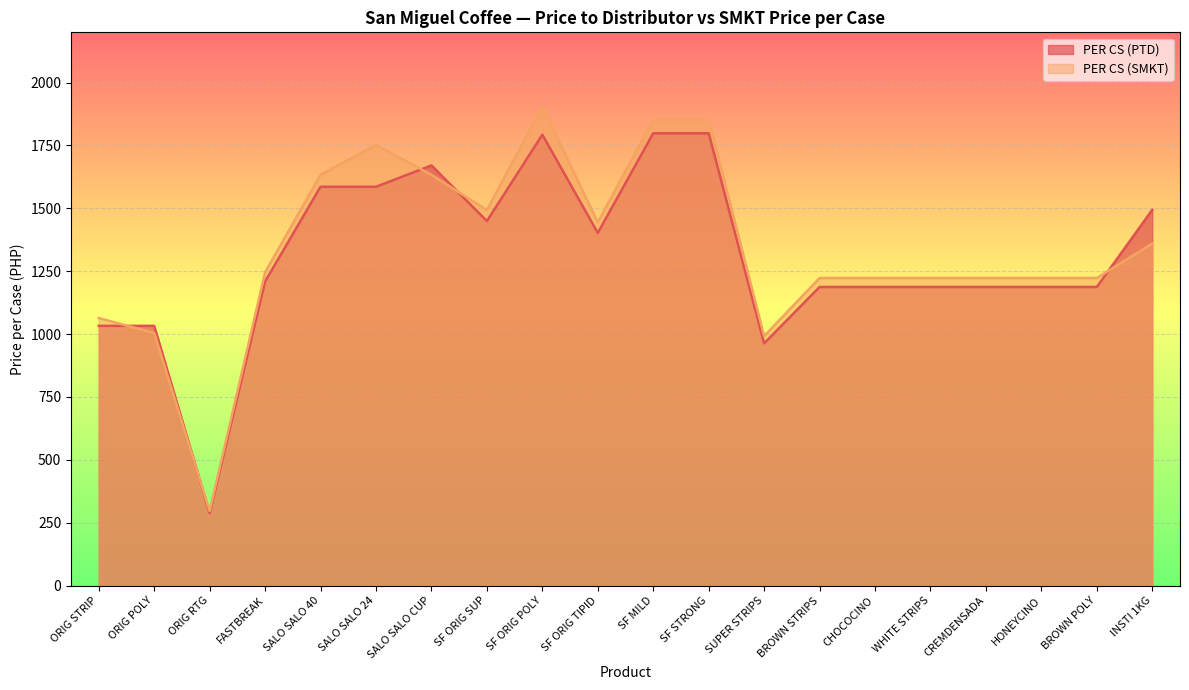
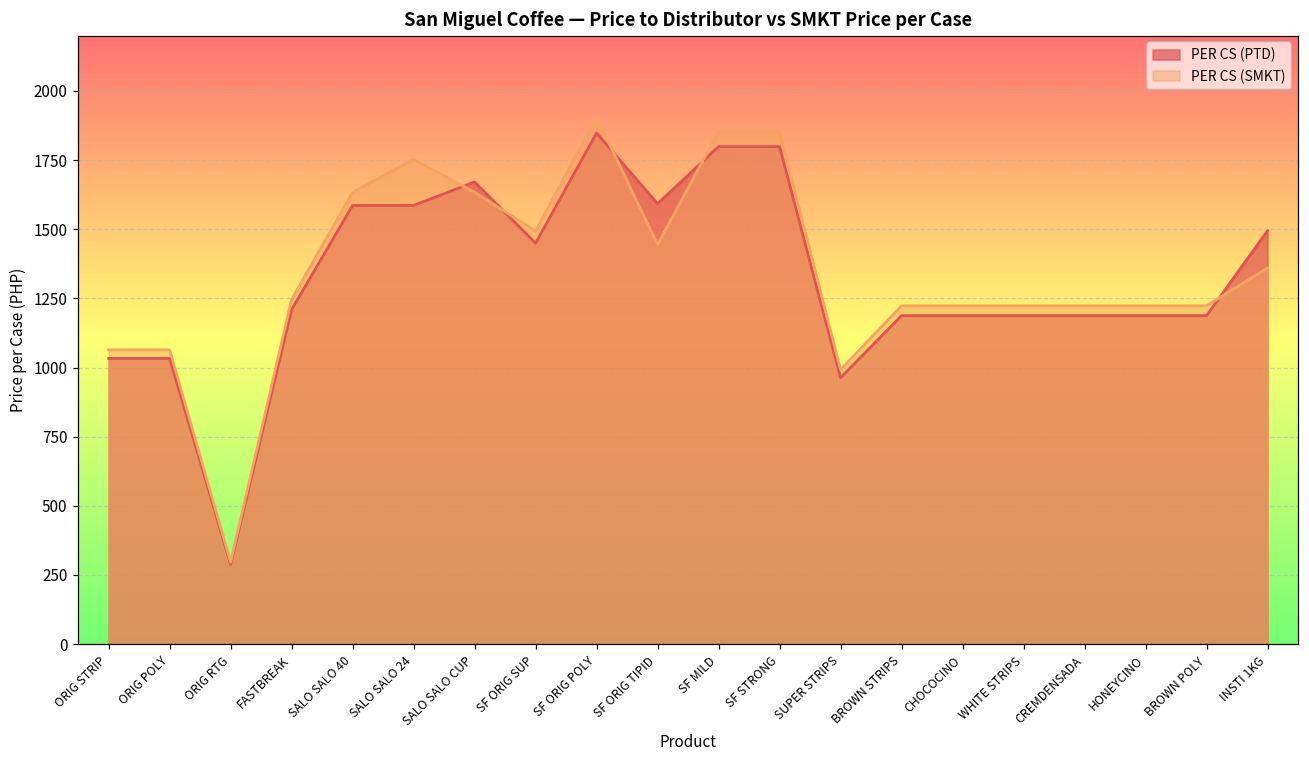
PER CS (SMKT), ORIG POLY: 1000 -> 1060
PER CS (PTD), SF ORIG POLY: 1790 -> 1850
PER CS (PTD), SF ORIG TIPID: 1400 -> 1590
